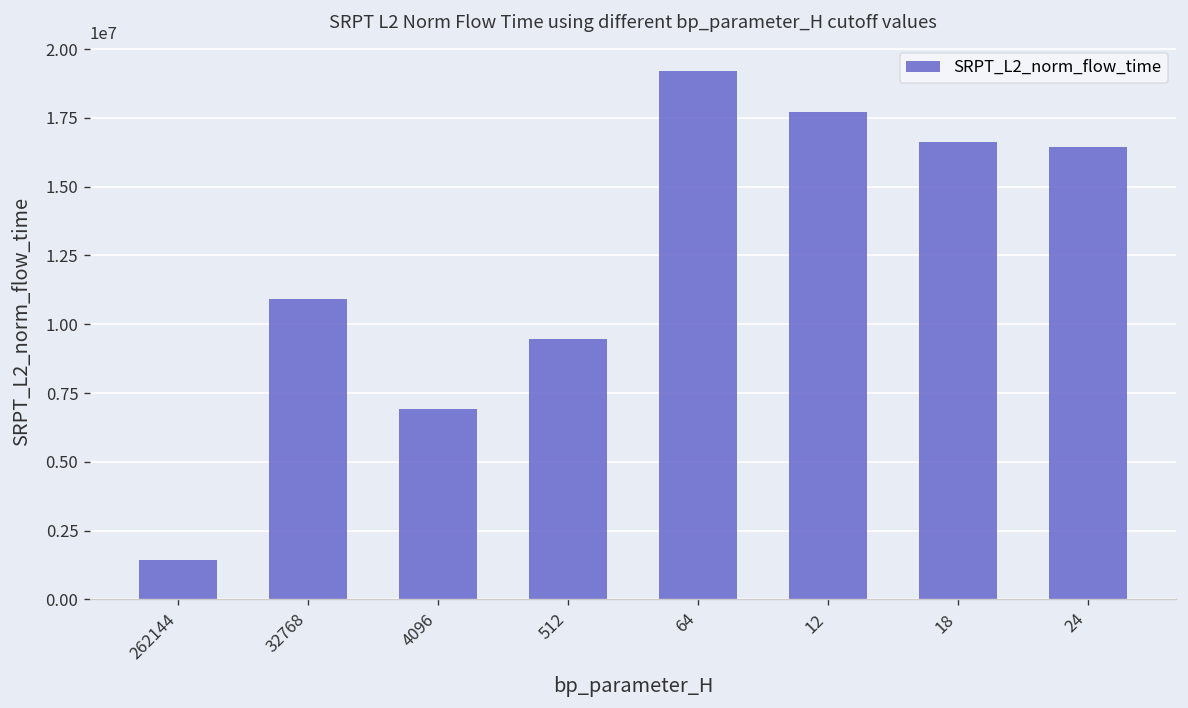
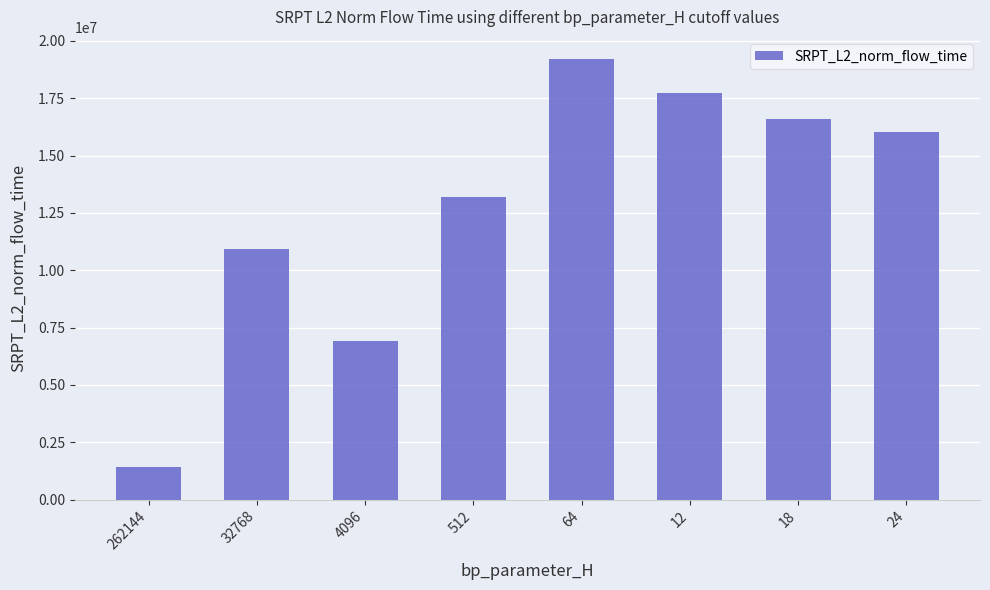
512: 9500000 -> 13200000
24: 16400000 -> 16000000
